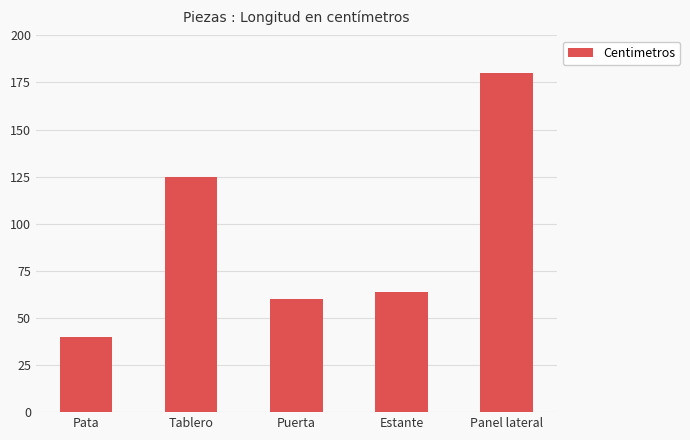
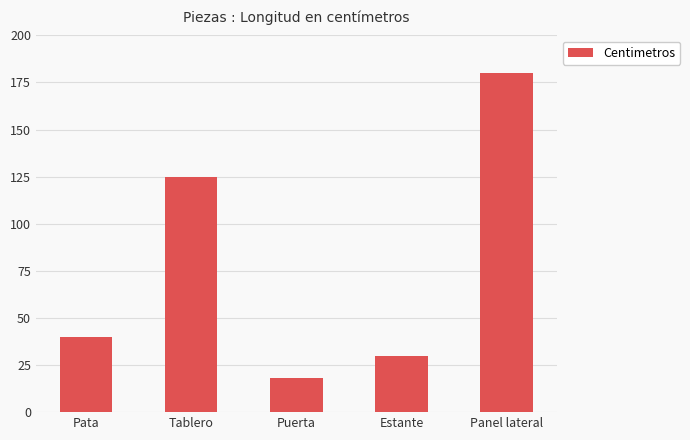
Puerta: 60 -> 18
Estante: 64 -> 30
